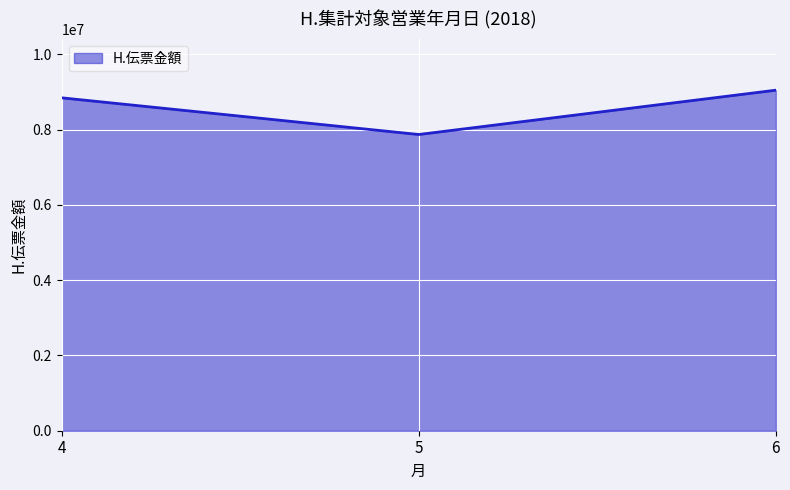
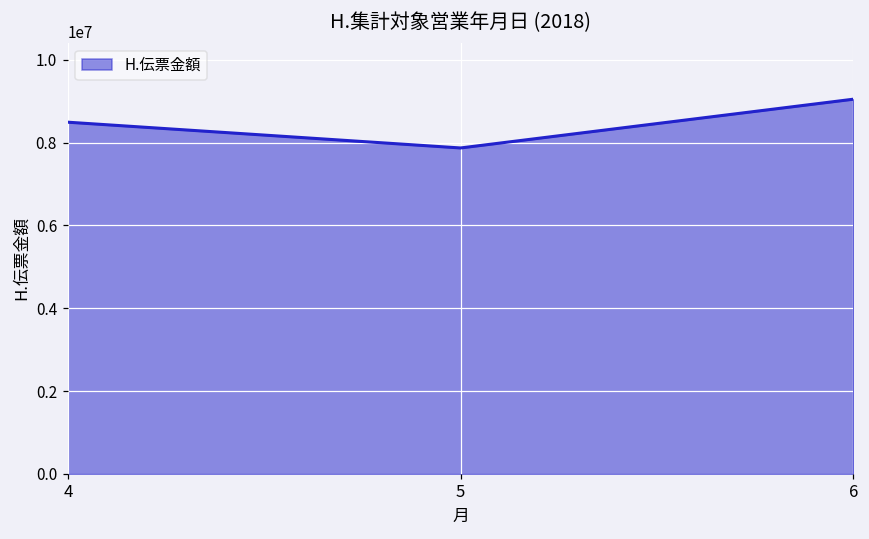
4: 8800000 -> 8500000
